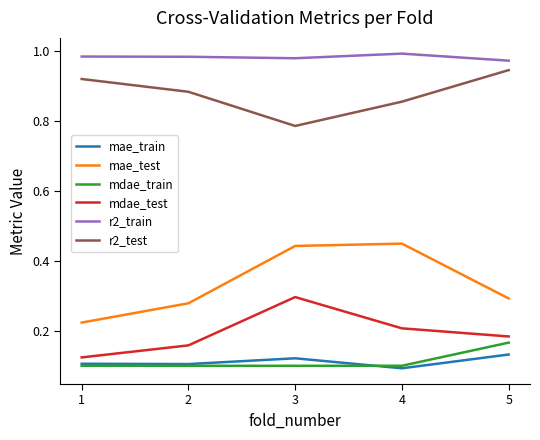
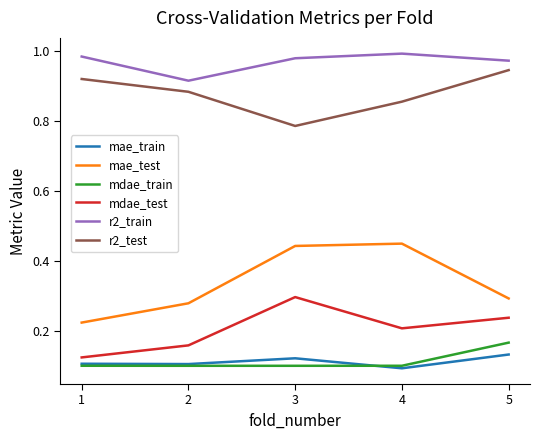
r2_train, 2: 0.98 -> 0.92
mdae_test, 5: 0.18 -> 0.24
